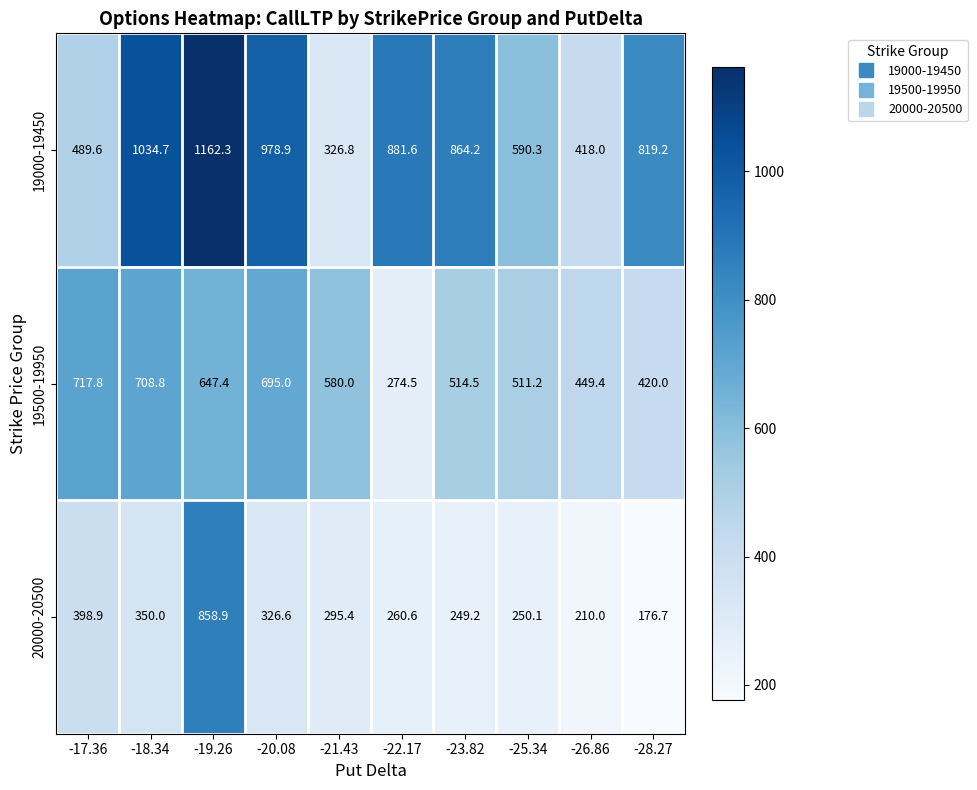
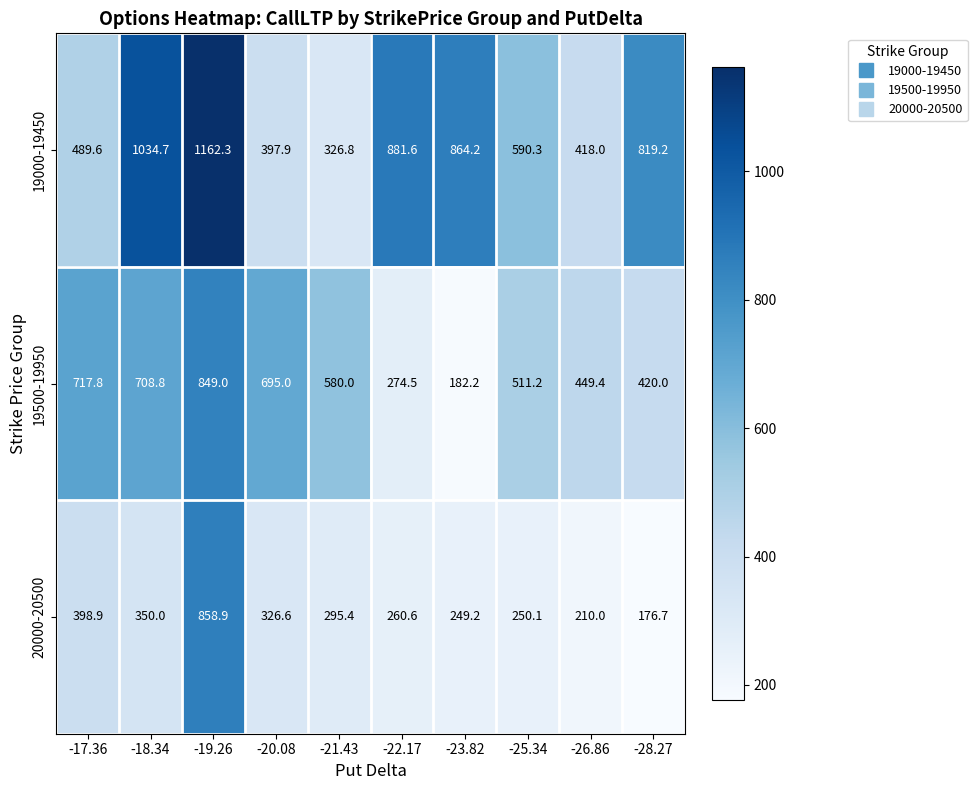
19000-19450, -20.08: 978.9 -> 397.9
19500-19950, -19.26: 647.4 -> 849.0
19500-19950, -23.82: 514.5 -> 182.2
